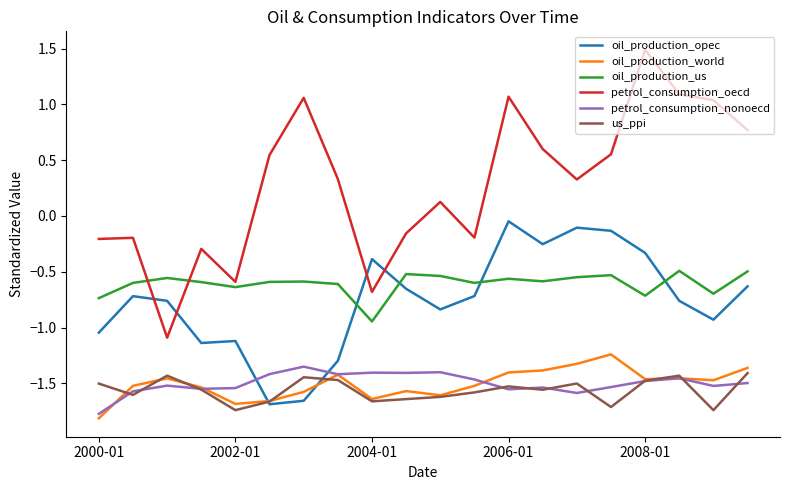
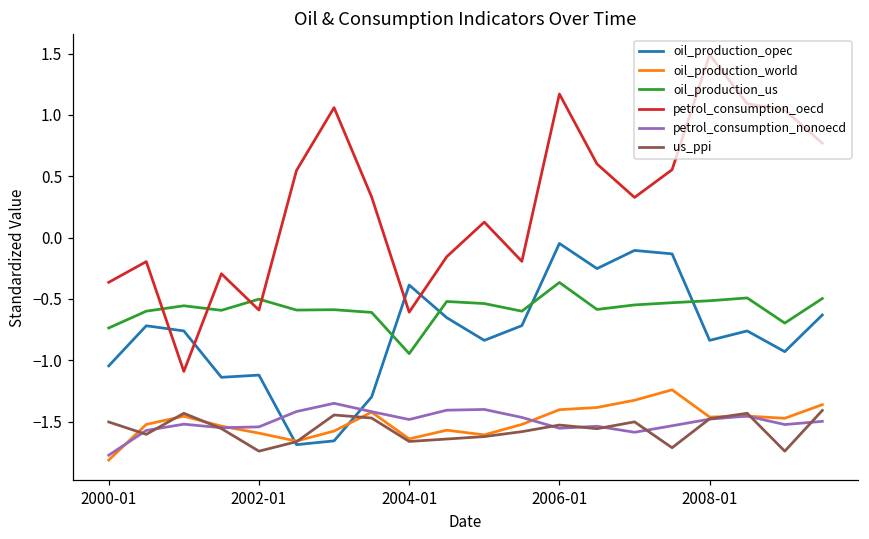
petrol_consumption_oecd, 2000-01: -0.21 -> -0.37
oil_production_world, 2002-01: -1.69 -> -1.59
oil_production_us, 2002-01: -0.64 -> -0.50
petrol_consumption_oecd, 2004-01: -0.68 -> -0.61
petrol_consumption_nonoecd, 2004-01: -1.41 -> -1.48
oil_production_us, 2006-01: -0.56 -> -0.37
petrol_consumption_oecd, 2006-01: 1.07 -> 1.17
oil_production_opec, 2008-01: -0.33 -> -0.84
oil_production_us, 2008-01: -0.72 -> -0.52
